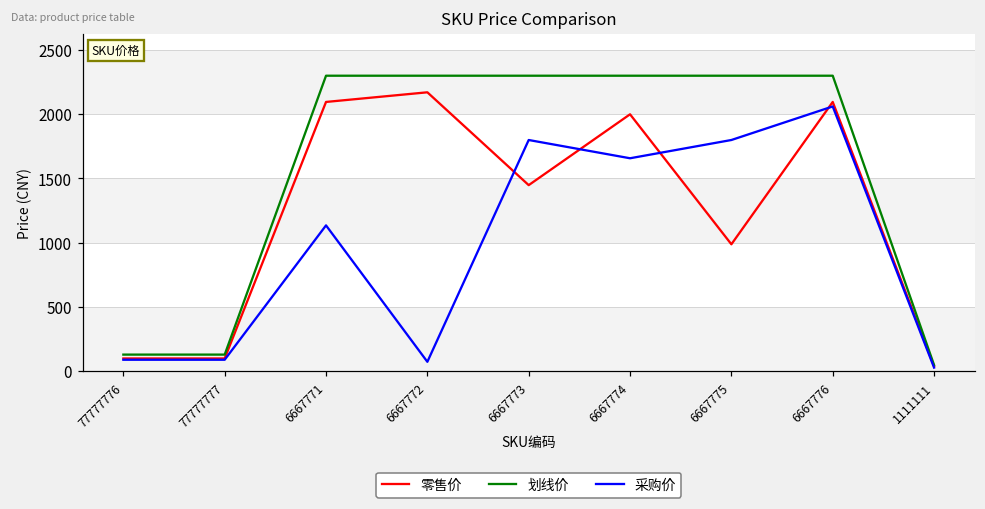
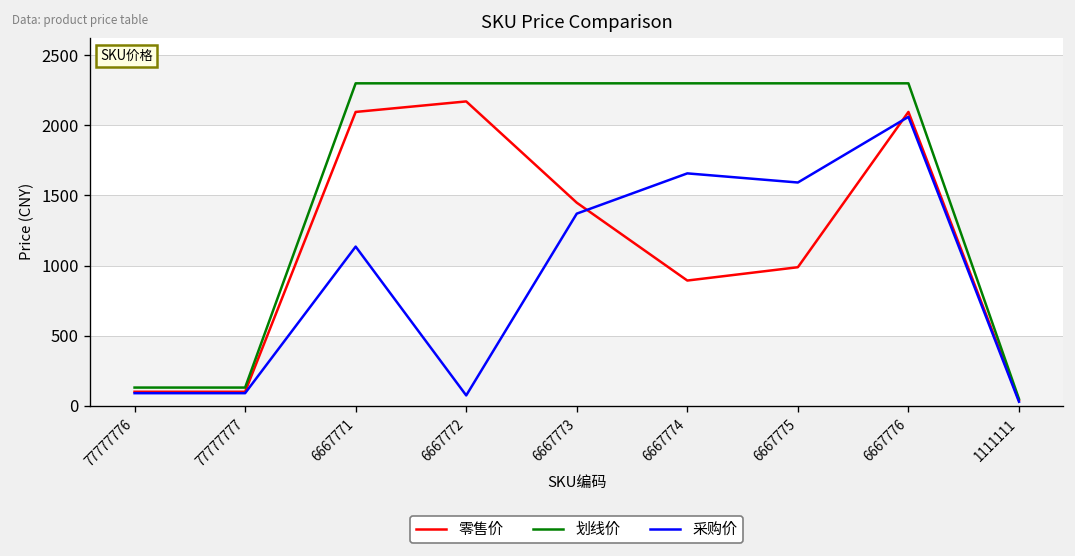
采购价, 6667773: 1800 -> 1370
零售价, 6667774: 2000 -> 890
采购价, 6667775: 1800 -> 1590
